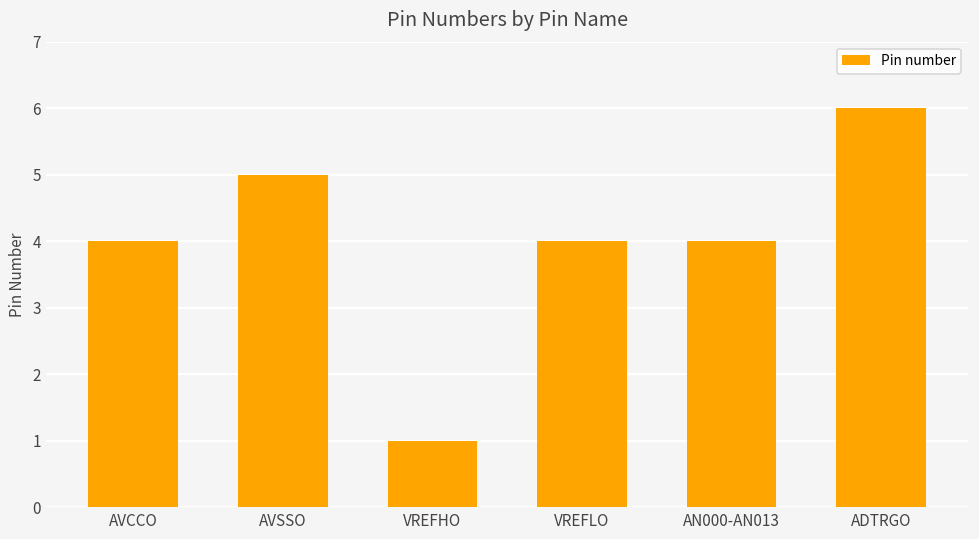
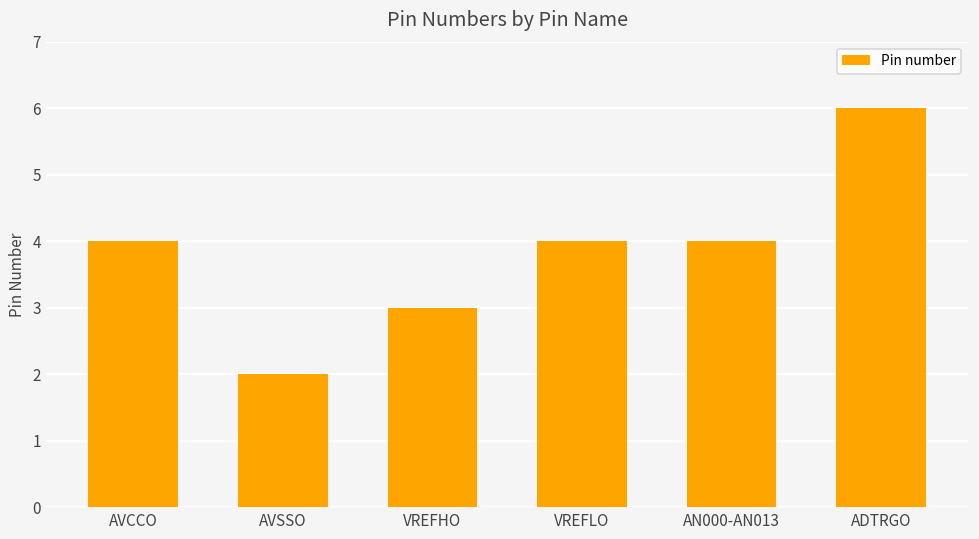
AVSSO: 5 -> 2
VREFHO: 1 -> 3
